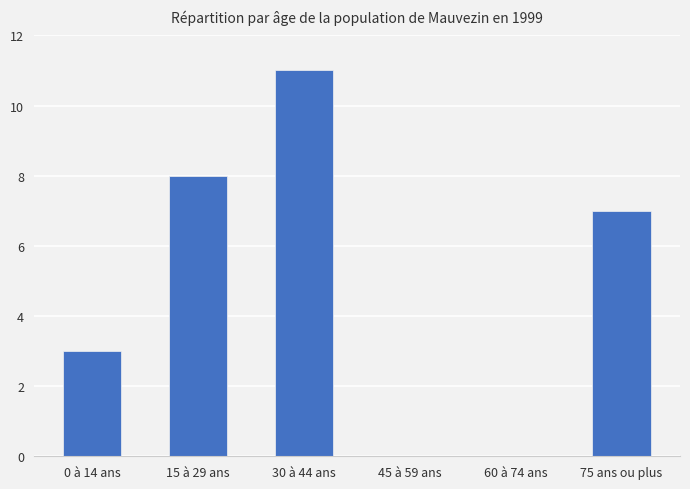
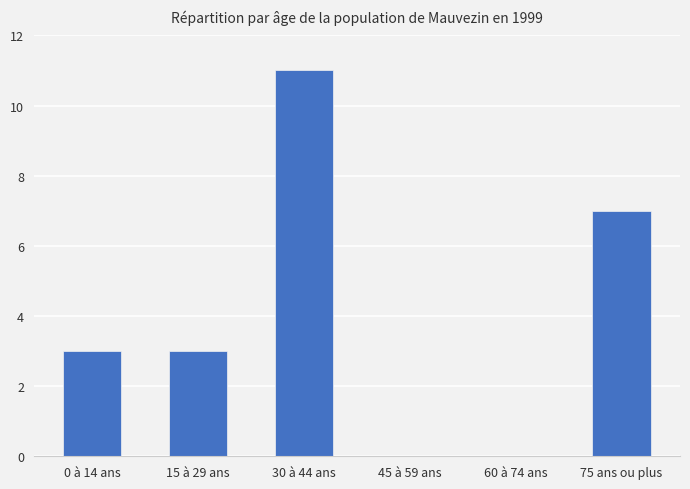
15 à 29 ans: 8 -> 3
